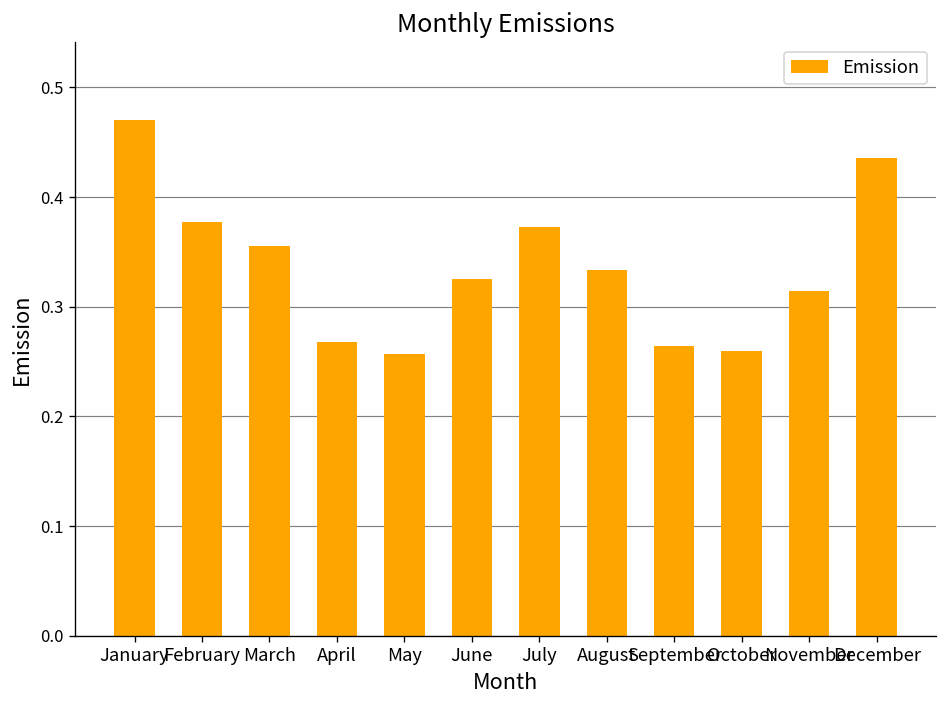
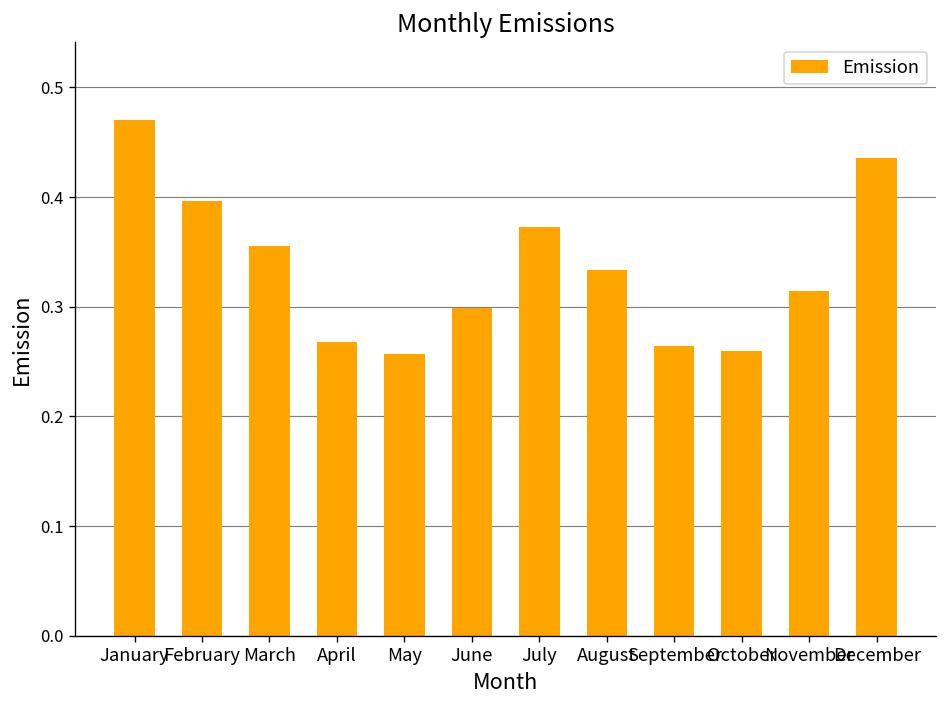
February: 0.38 -> 0.40
June: 0.33 -> 0.30
